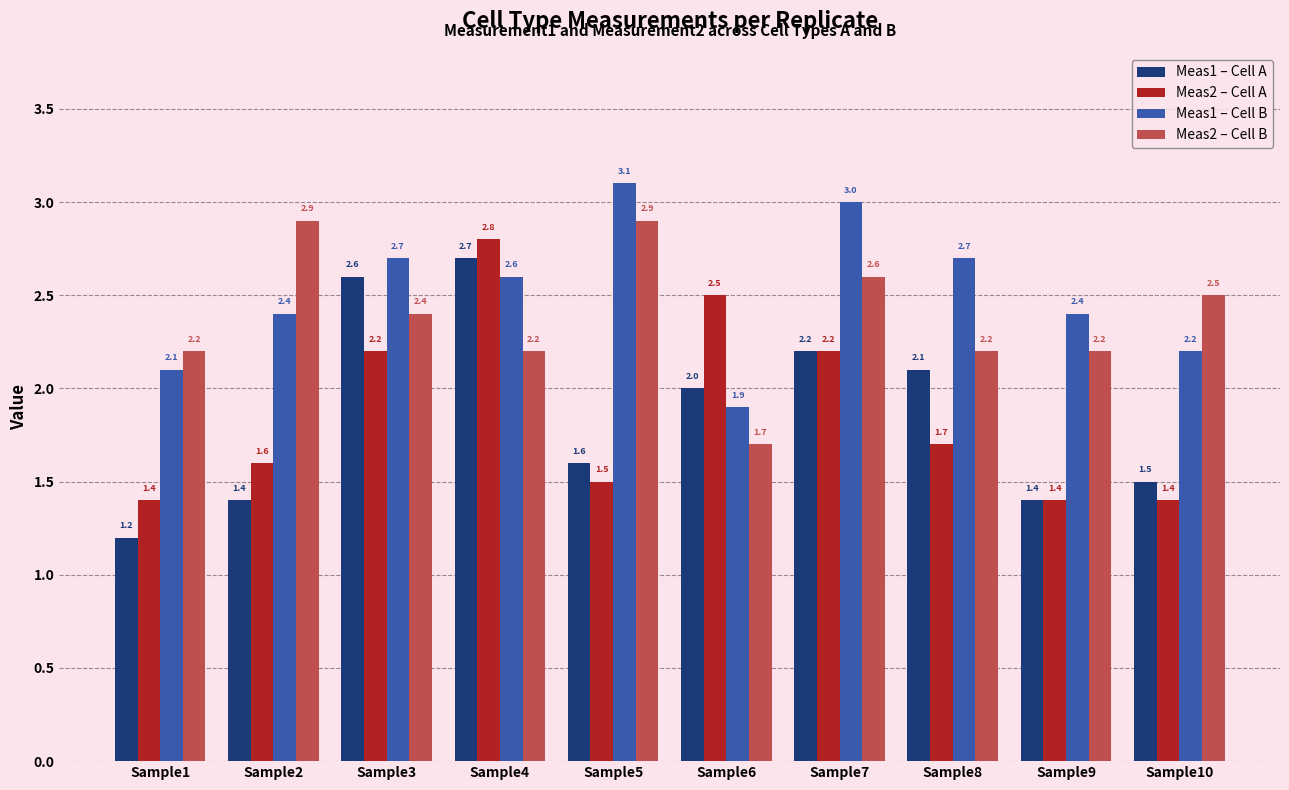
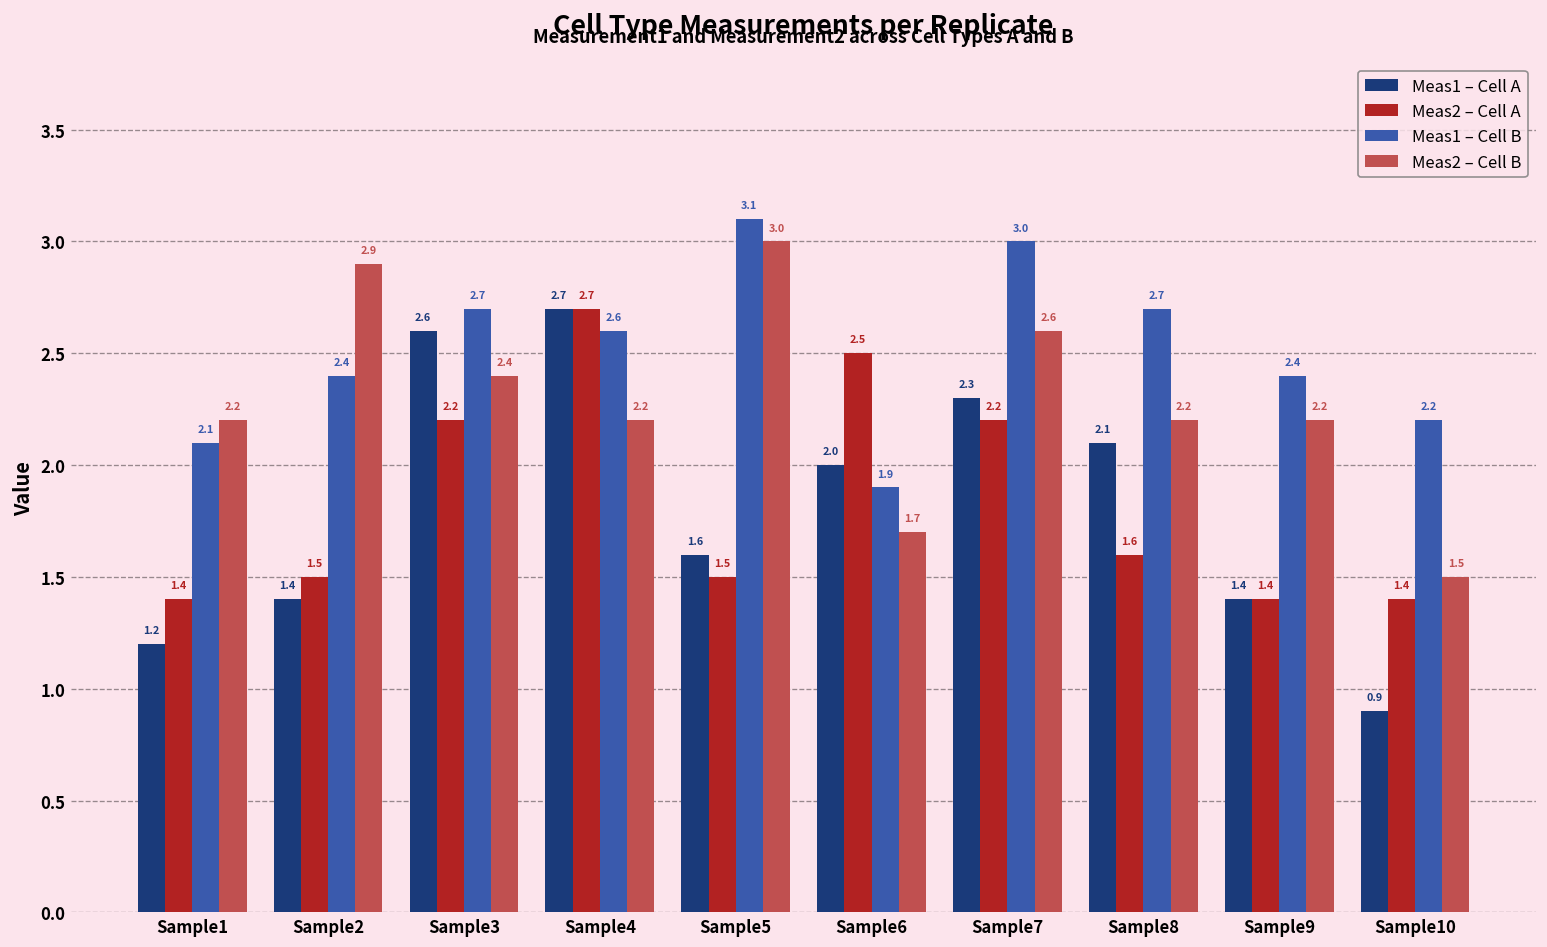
Meas2 – Cell A, Sample2: 1.6 -> 1.5
Meas2 – Cell A, Sample4: 2.8 -> 2.7
Meas2 – Cell B, Sample5: 2.9 -> 3.0
Meas1 – Cell A, Sample7: 2.2 -> 2.3
Meas2 – Cell A, Sample8: 1.7 -> 1.6
Meas1 – Cell A, Sample10: 1.5 -> 0.9
Meas2 – Cell B, Sample10: 2.5 -> 1.5
